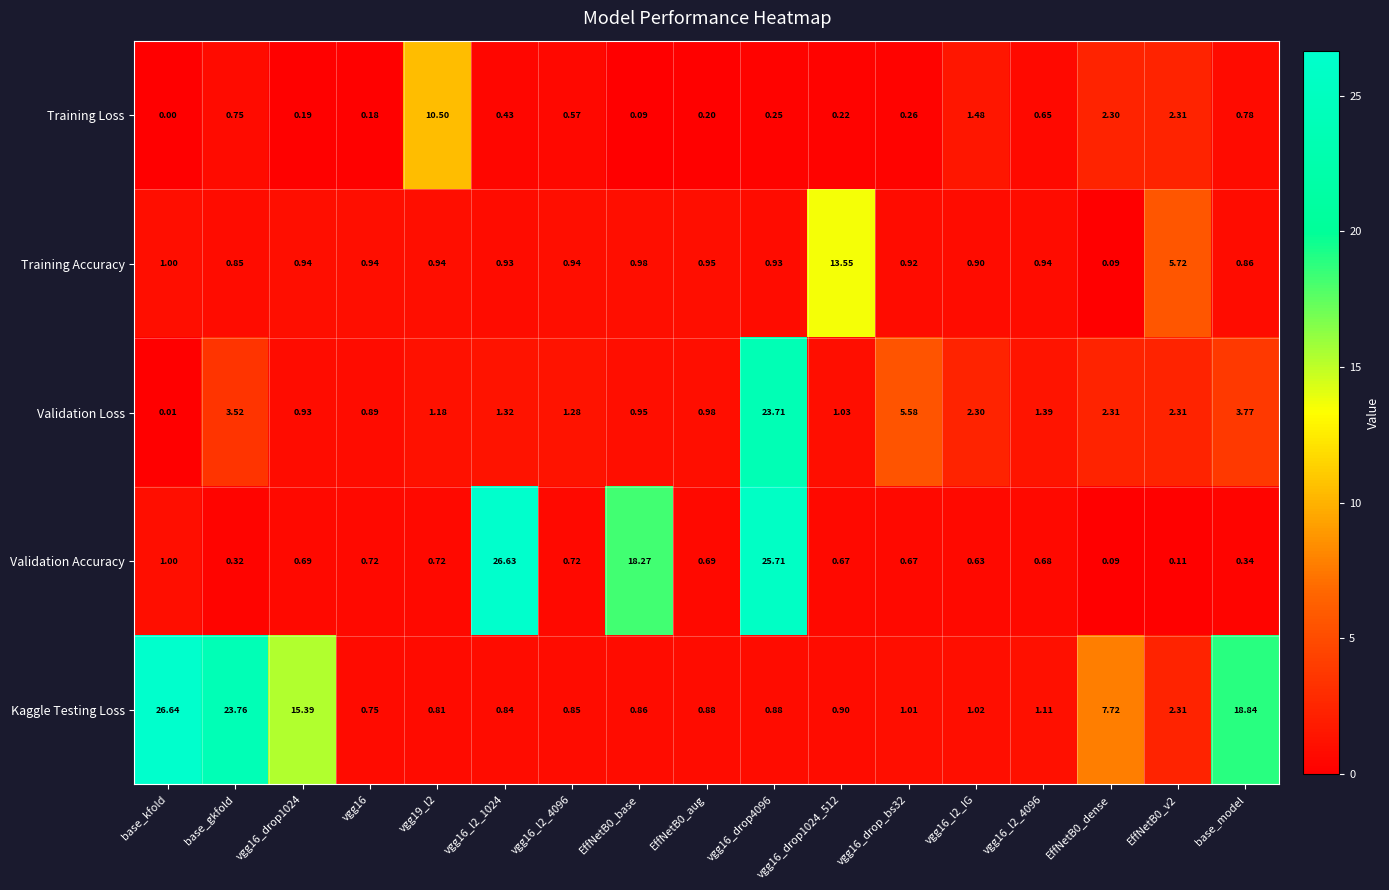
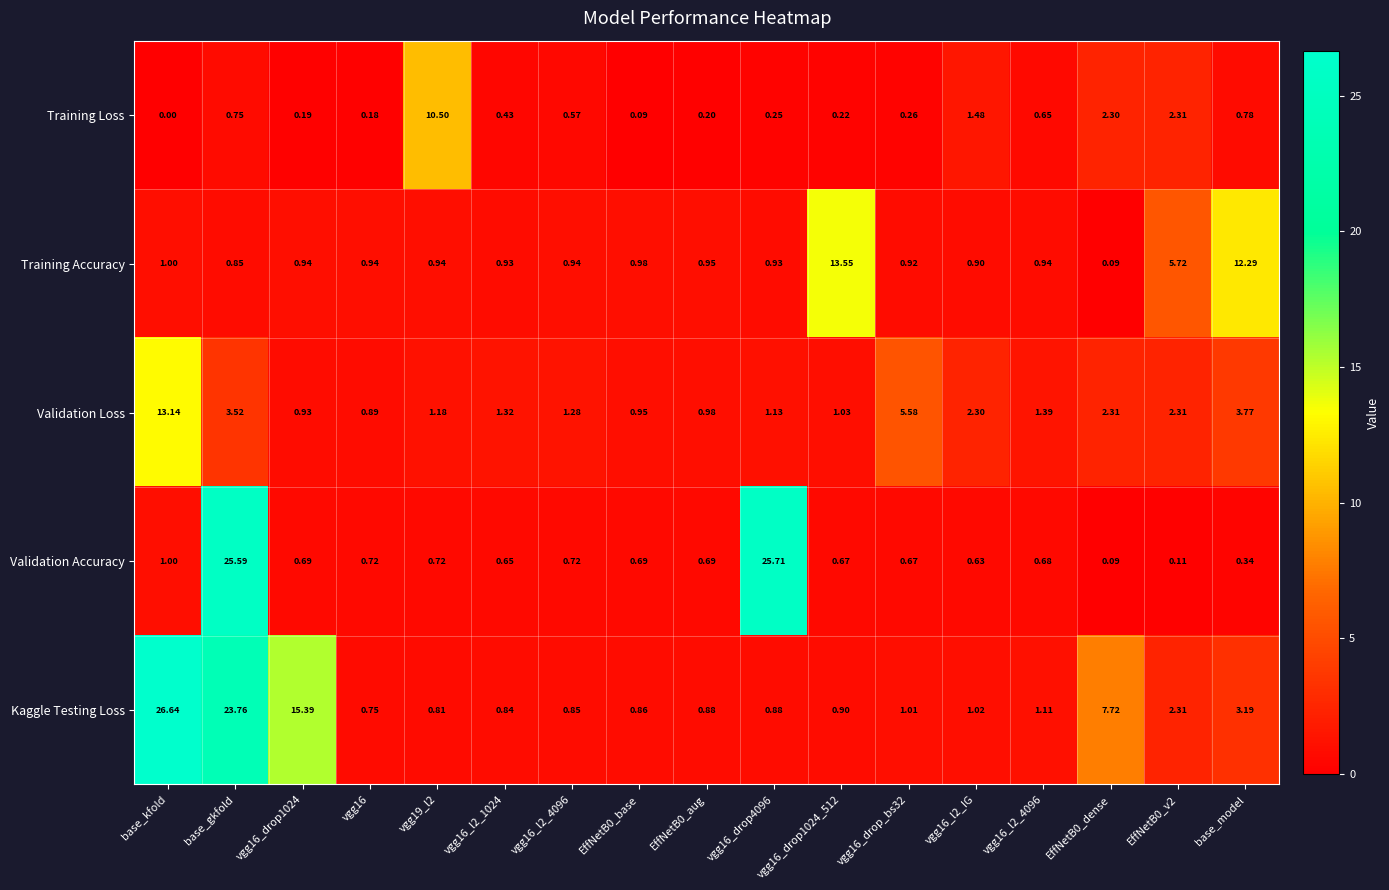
Training Accuracy, base_model: 0.86 -> 12.29
Validation Loss, base_kfold: 0.01 -> 13.14
Validation Loss, vgg16_drop4096: 23.71 -> 1.13
Validation Accuracy, base_gkfold: 0.32 -> 25.59
Validation Accuracy, vgg16_l2_1024: 26.63 -> 0.65
Validation Accuracy, EffNetB0_base: 18.27 -> 0.69
Kaggle Testing Loss, base_model: 18.84 -> 3.19
